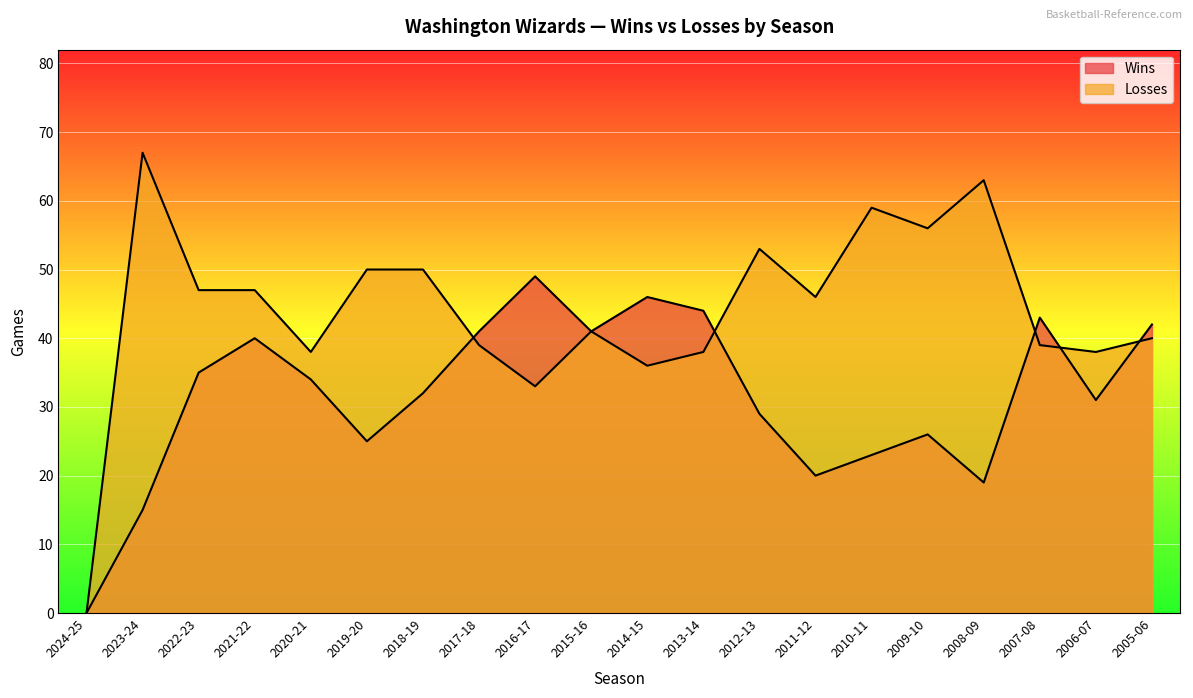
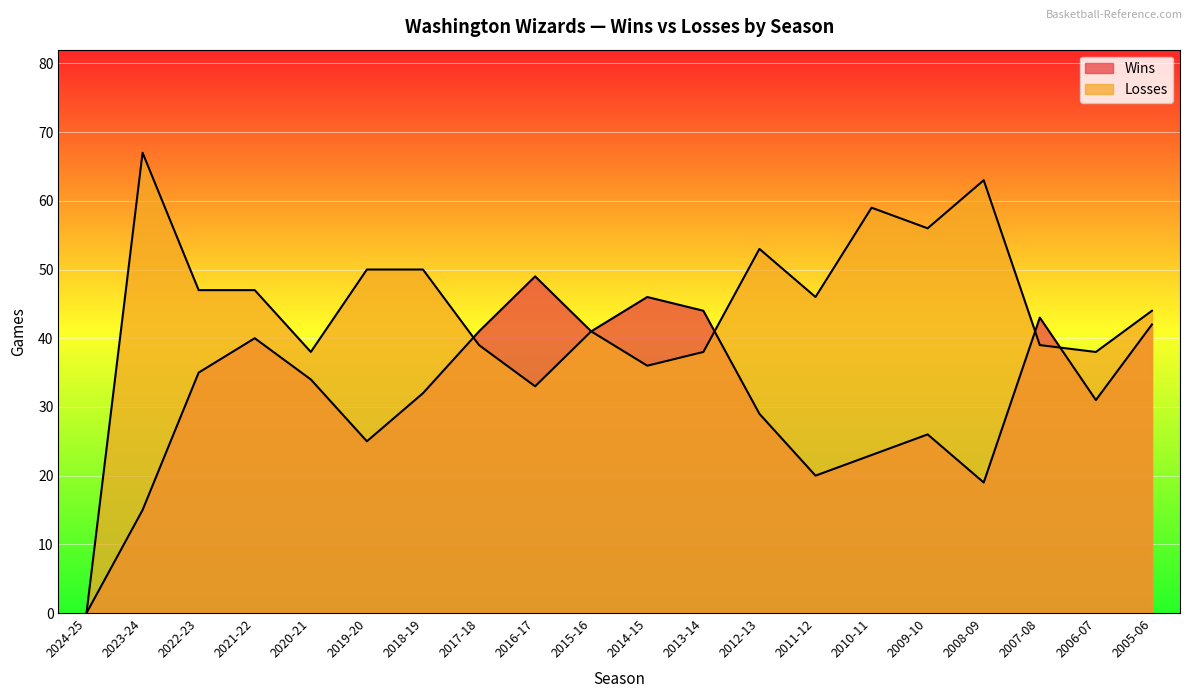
Losses, 2005-06: 40 -> 44
